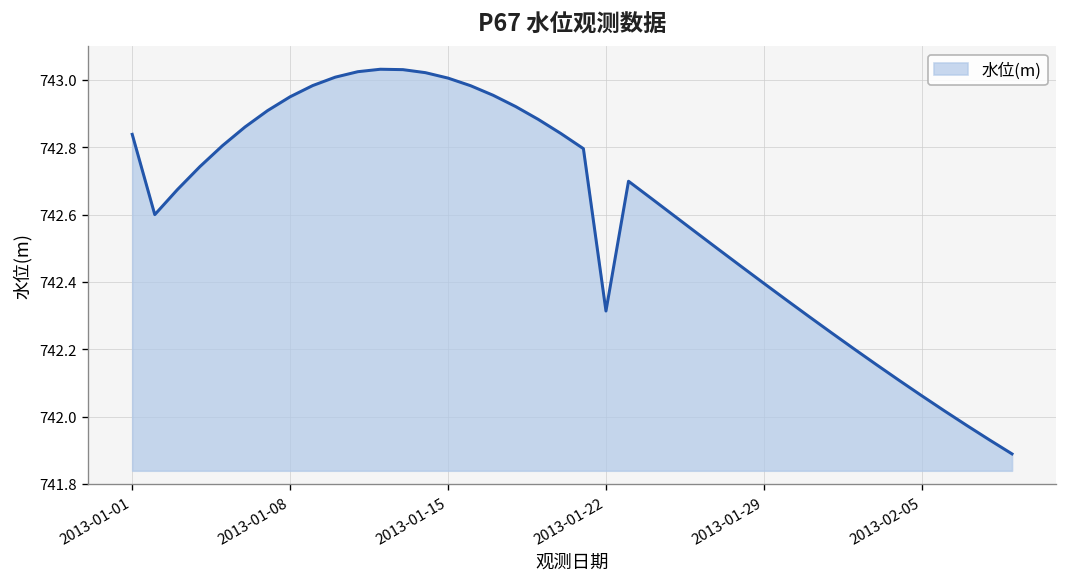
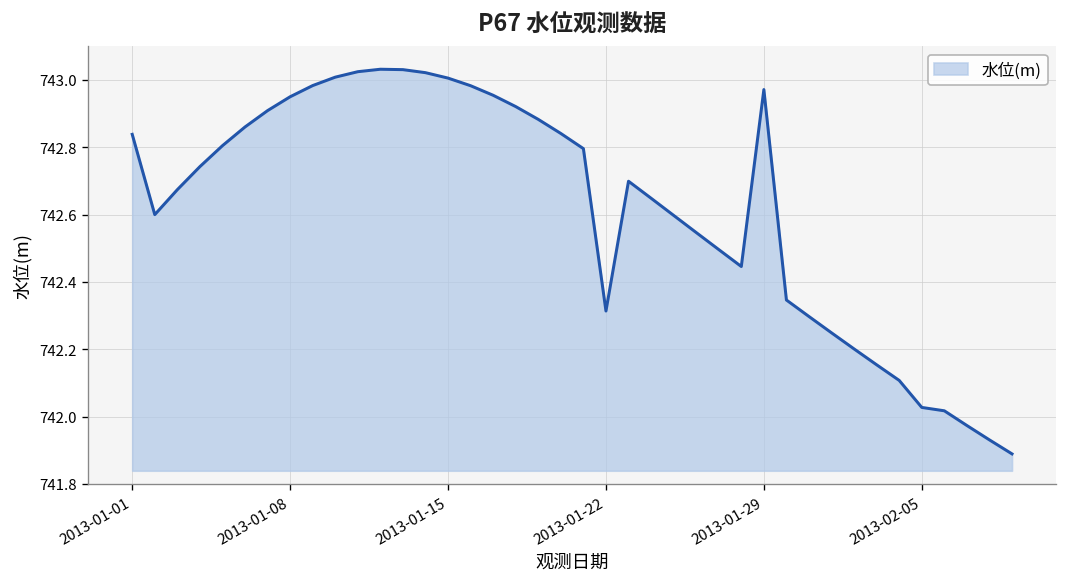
2013-01-29: 742.40 -> 742.97
2013-02-05: 742.06 -> 742.03
